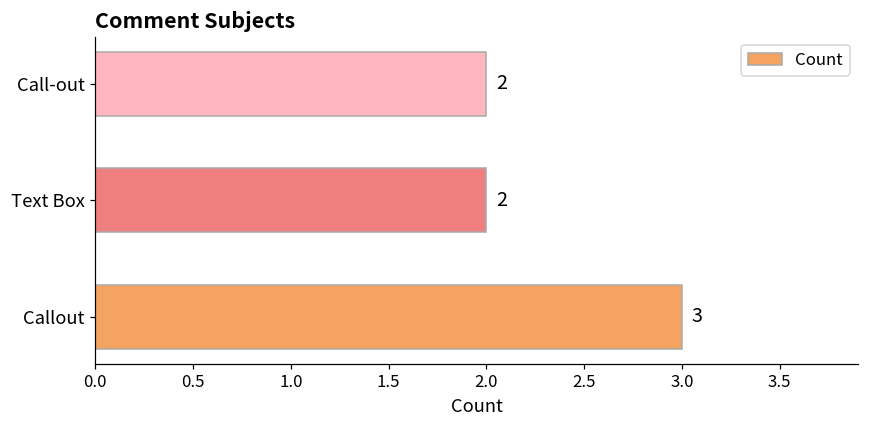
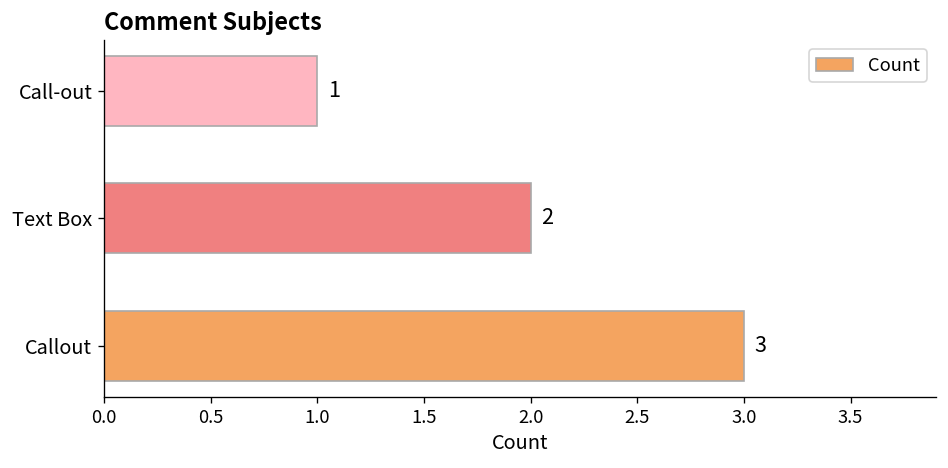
Call-out: 2 -> 1
